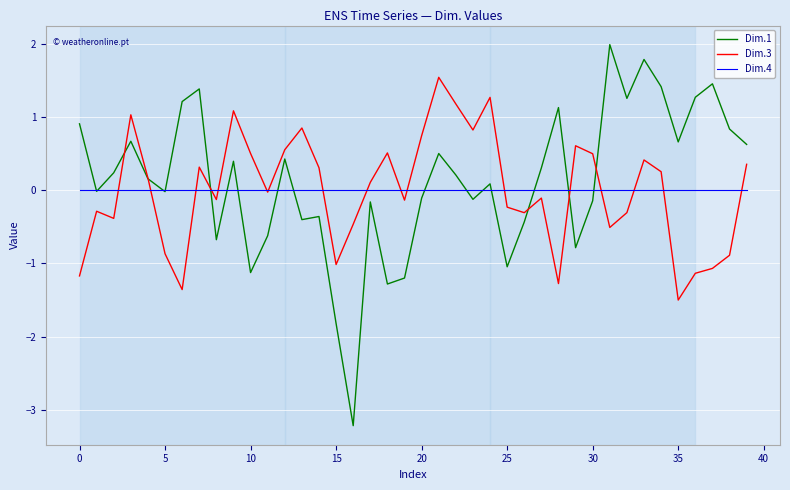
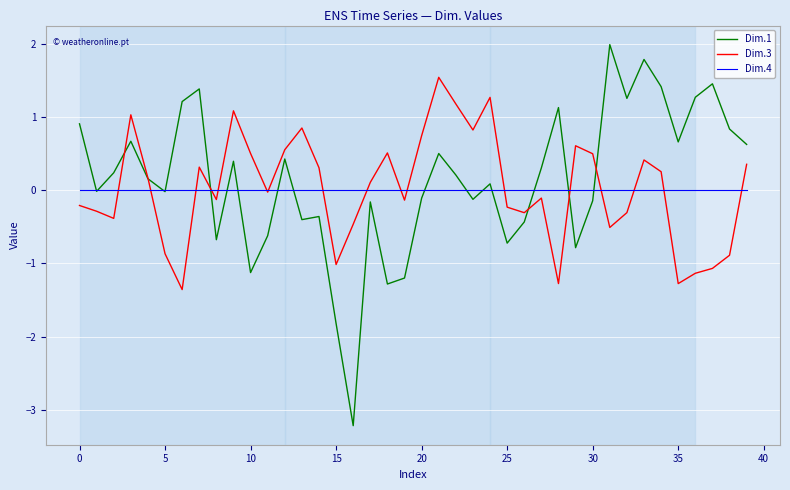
Dim.3, 0: -1.2 -> -0.2
Dim.1, 25: -1.0 -> -0.7
Dim.3, 35: -1.5 -> -1.3
